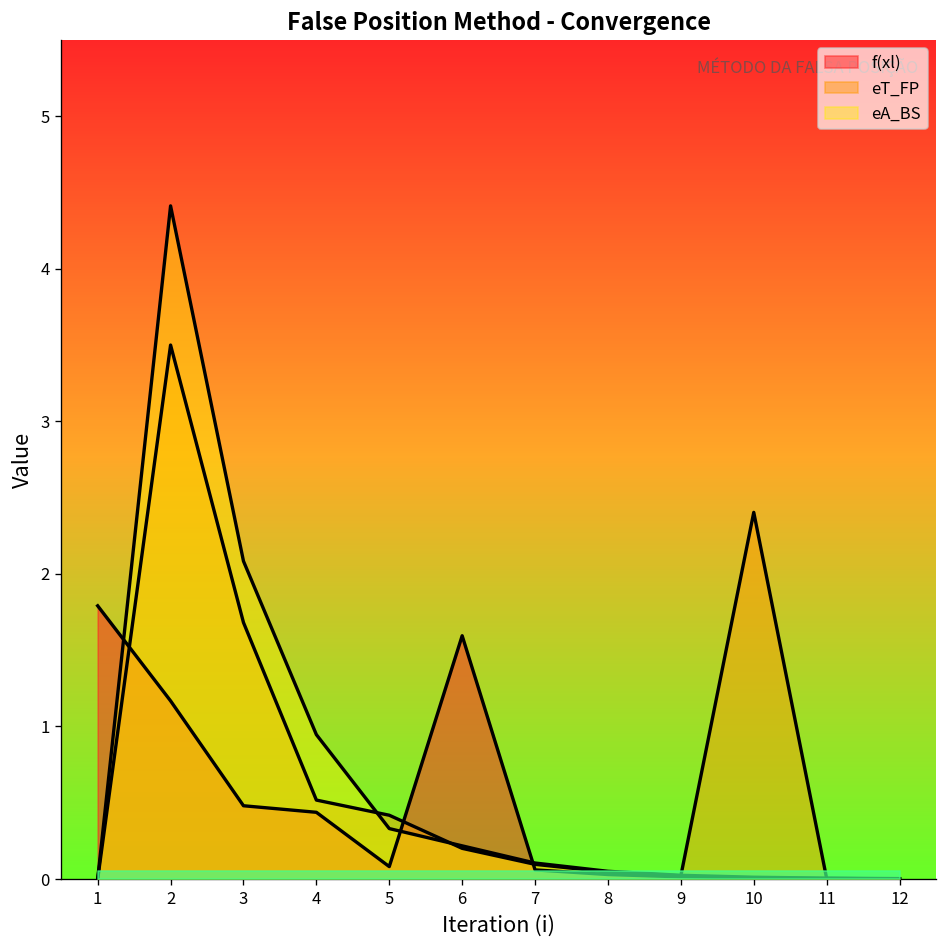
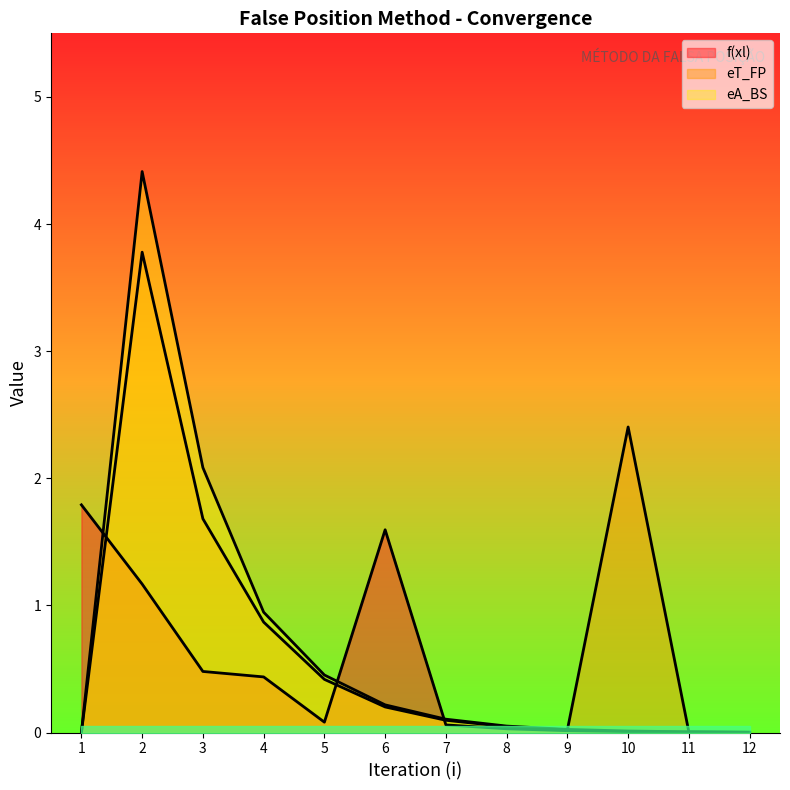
eT_FP, 2: 3.50 -> 3.78
eT_FP, 4: 0.52 -> 0.87
eA_BS, 5: 0.33 -> 0.45
